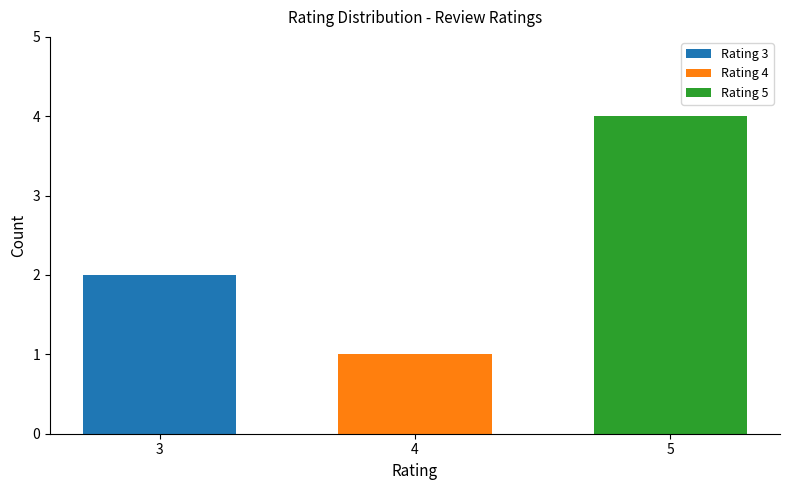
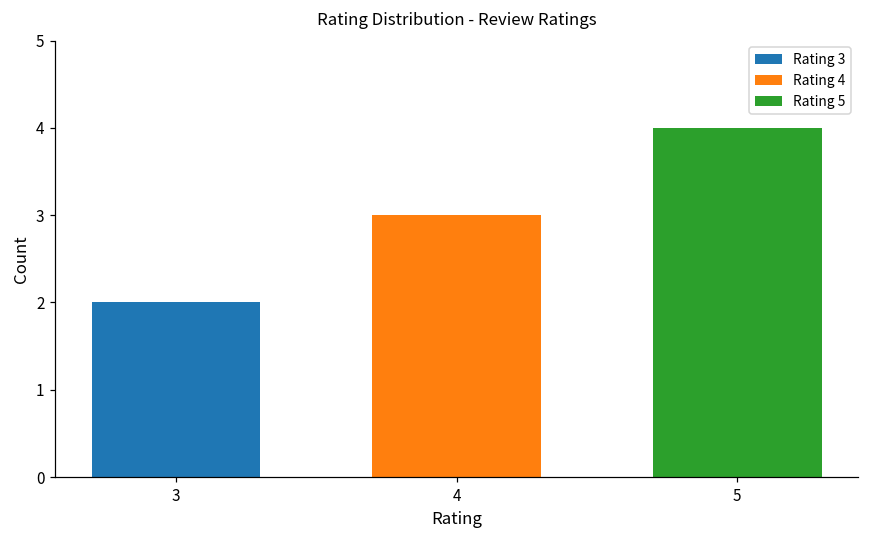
4: 1 -> 3
